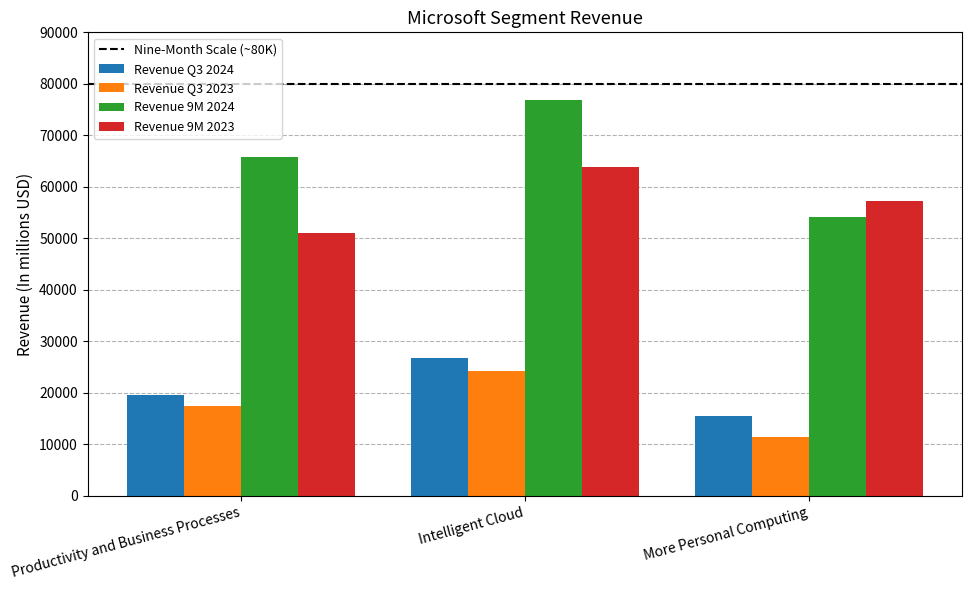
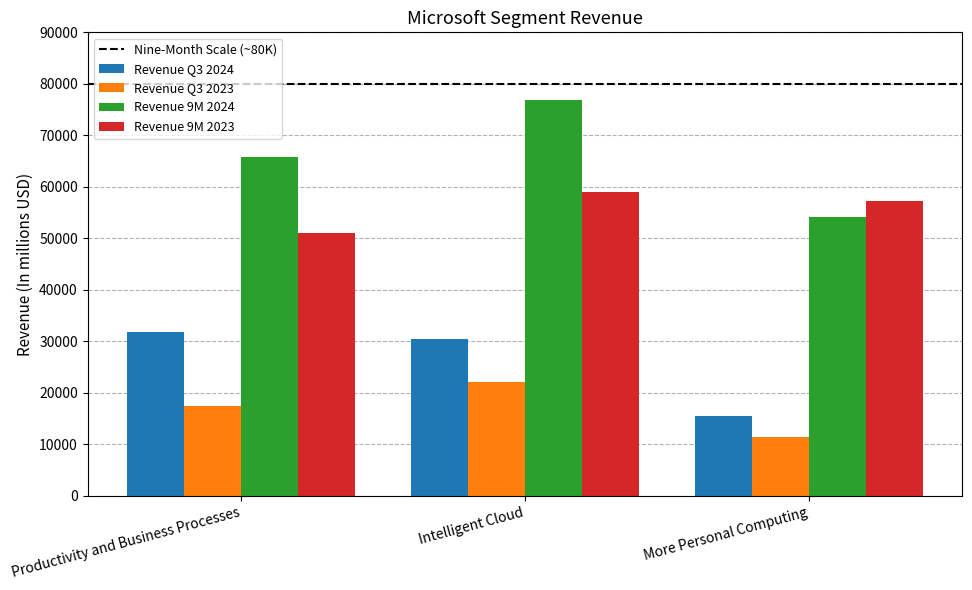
Revenue Q3 2024, Productivity and Business Processes: 20000 -> 32000
Revenue Q3 2024, Intelligent Cloud: 27000 -> 30000
Revenue Q3 2023, Intelligent Cloud: 24000 -> 22000
Revenue 9M 2023, Intelligent Cloud: 64000 -> 59000
